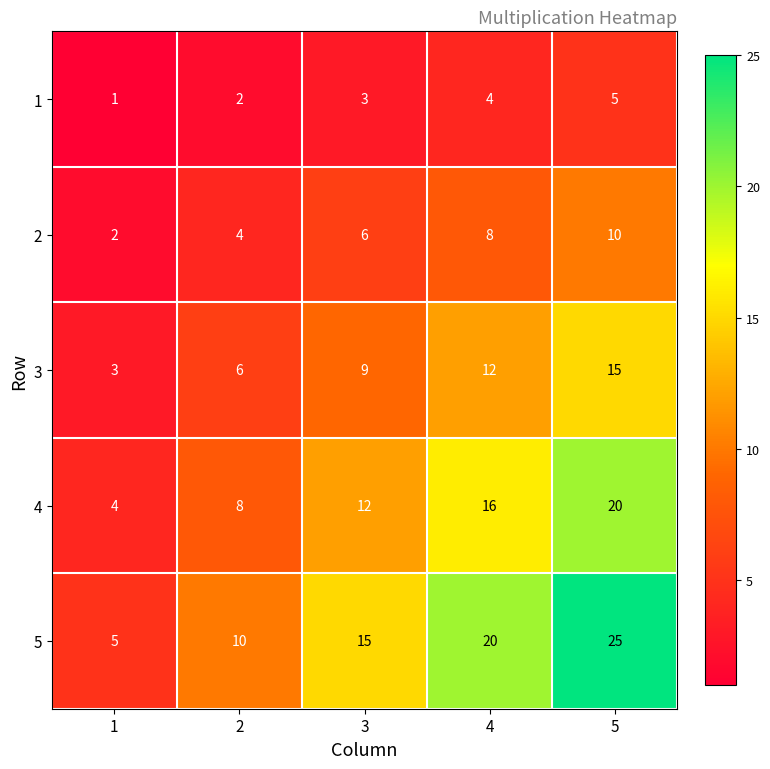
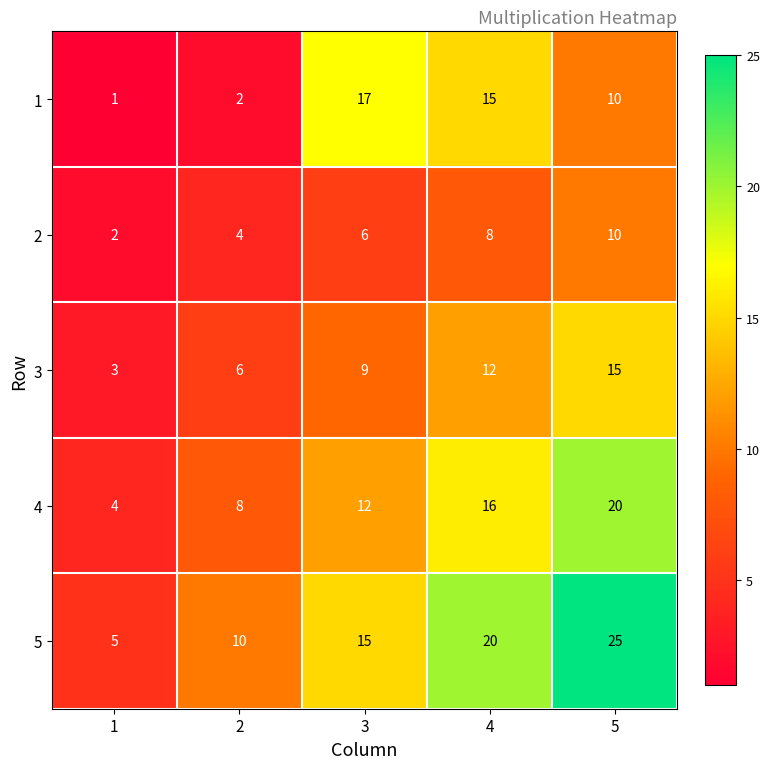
1, 3: 3 -> 17
1, 4: 4 -> 15
1, 5: 5 -> 10
